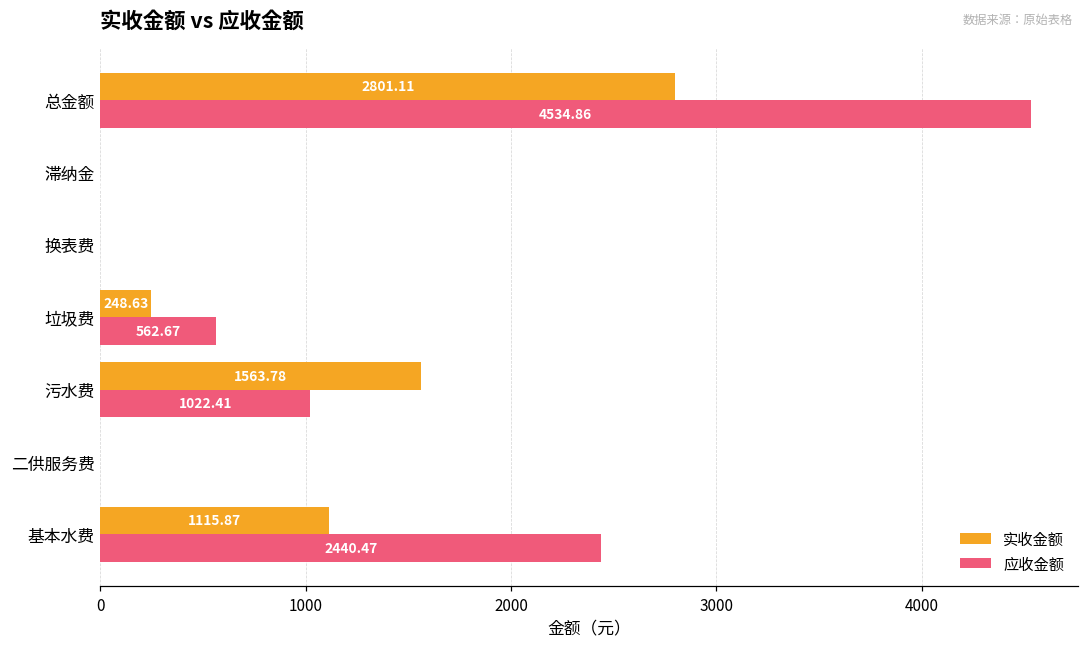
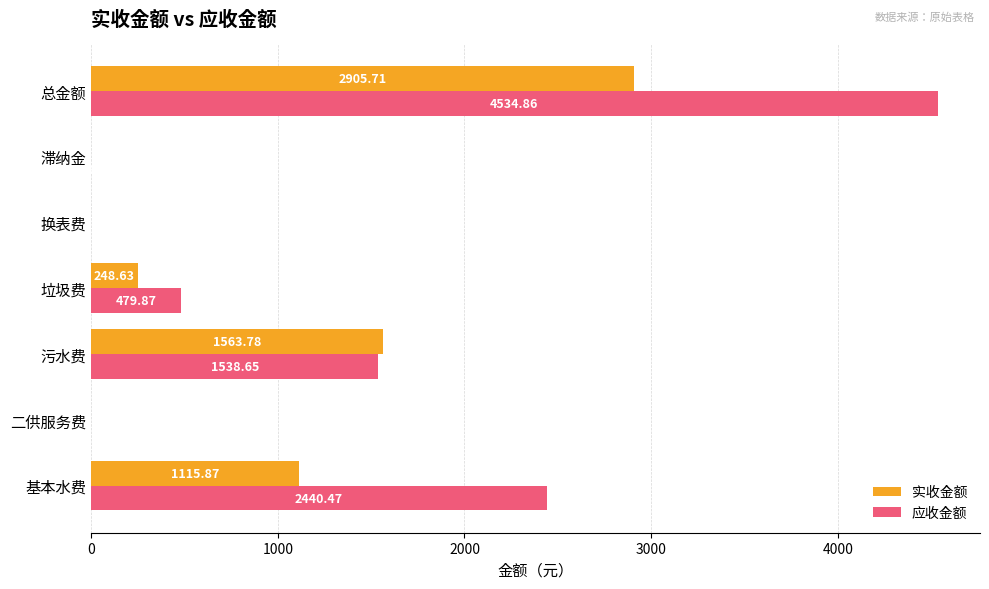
实收金额, 总金额: 2801.11 -> 2905.71
应收金额, 垃圾费: 562.67 -> 479.87
应收金额, 污水费: 1022.41 -> 1538.65
